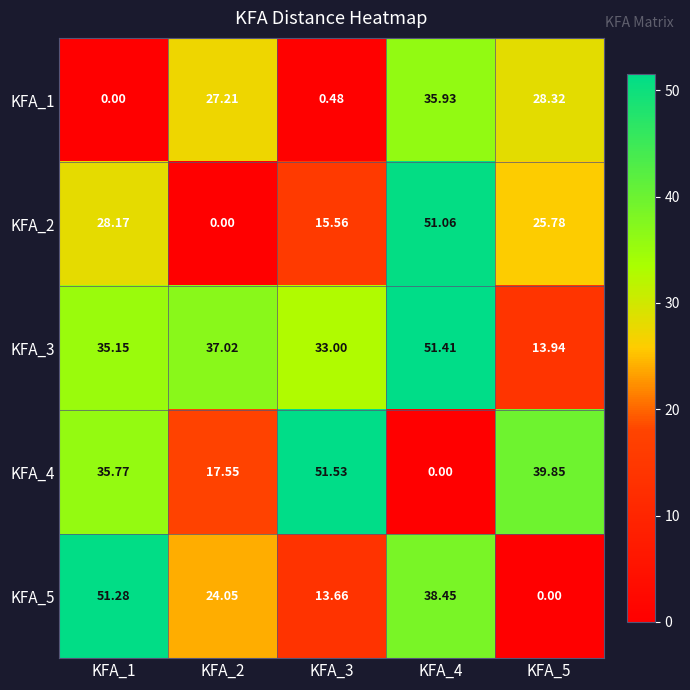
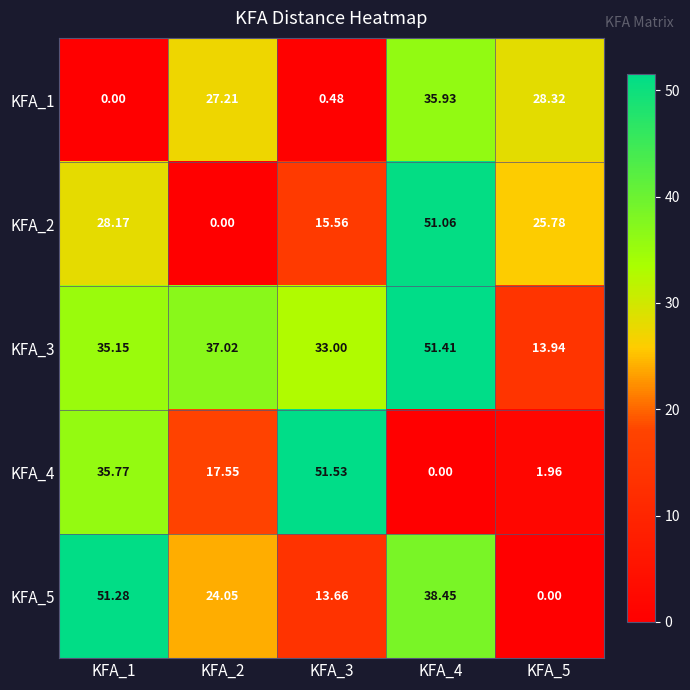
KFA_4, KFA_5: 39.85 -> 1.96
